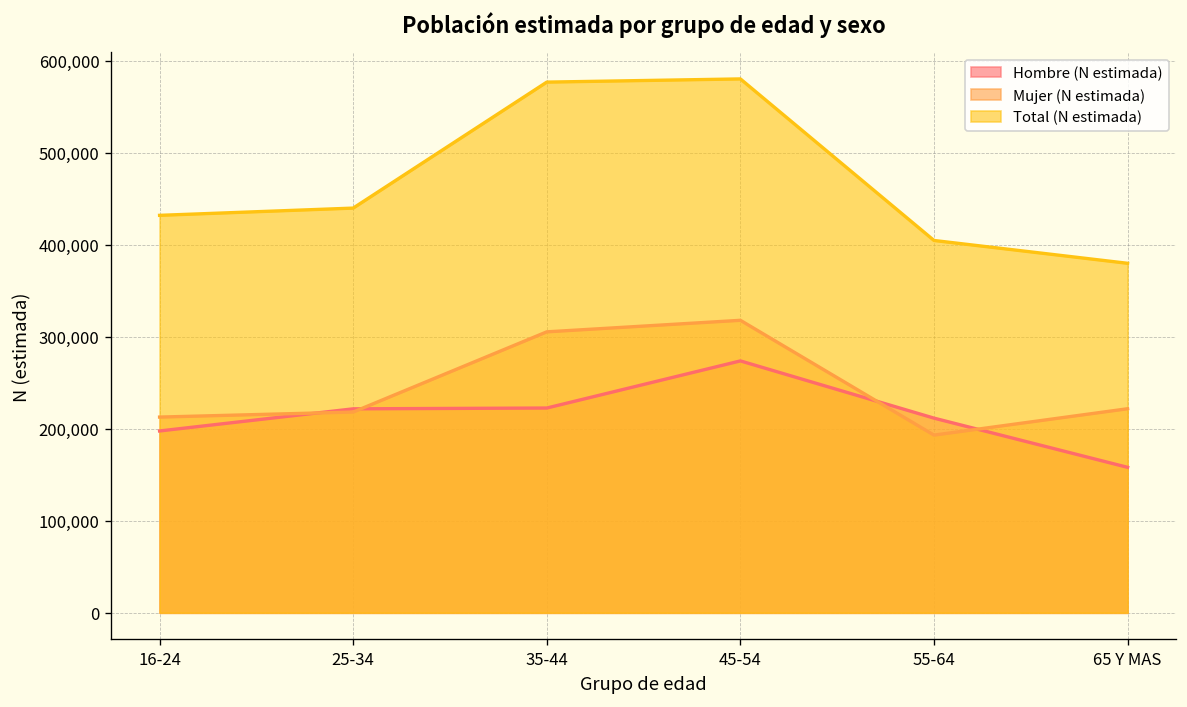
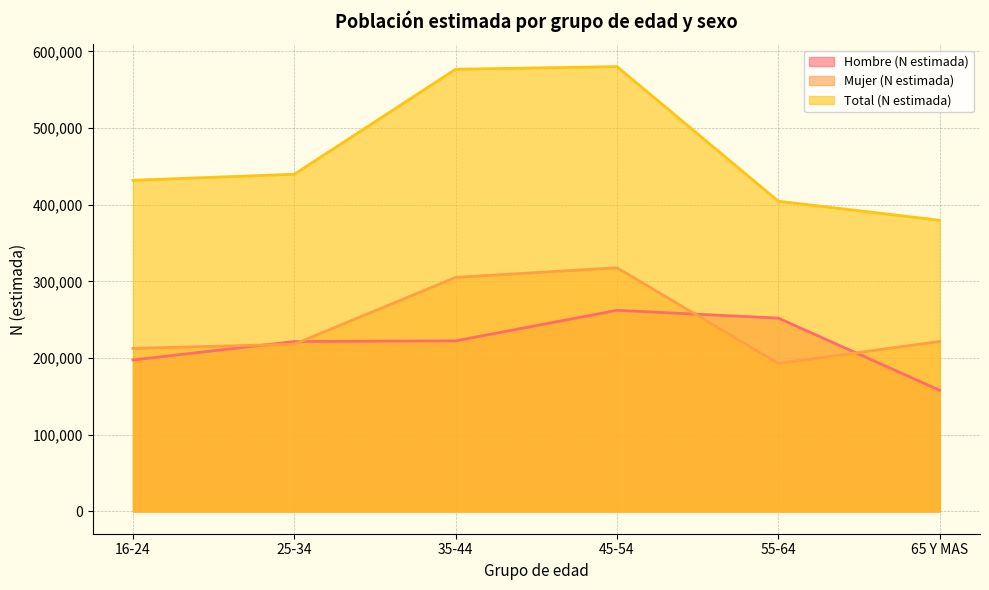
Hombre (N estimada), 45-54: 270,000 -> 260,000
Hombre (N estimada), 55-64: 210,000 -> 250,000
